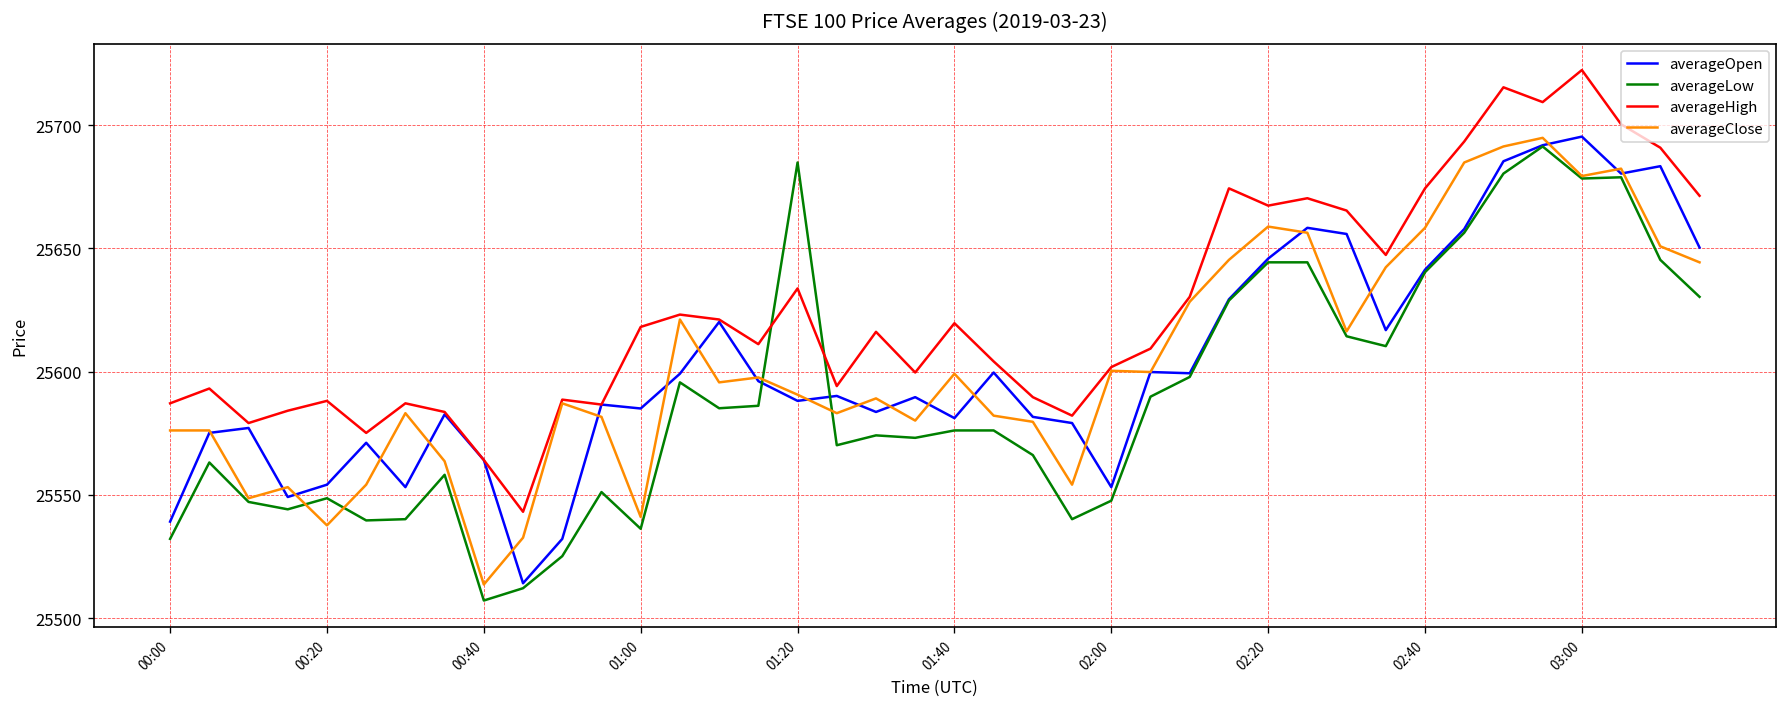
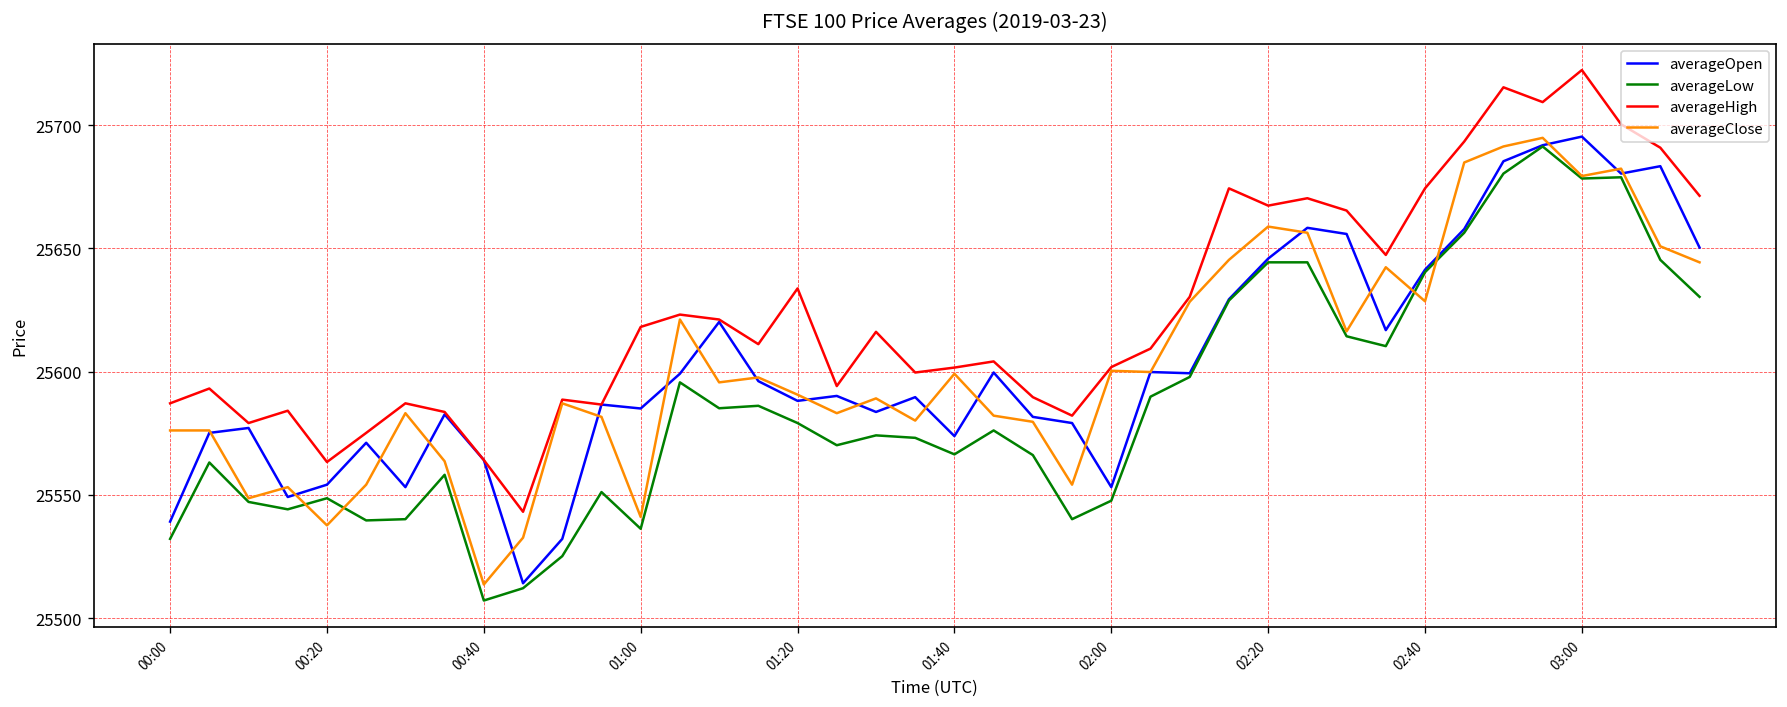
averageHigh, 00:20: 25588 -> 25563
averageLow, 01:20: 25685 -> 25579
averageOpen, 01:40: 25581 -> 25574
averageLow, 01:40: 25576 -> 25566
averageHigh, 01:40: 25620 -> 25602
averageClose, 02:40: 25658 -> 25629
